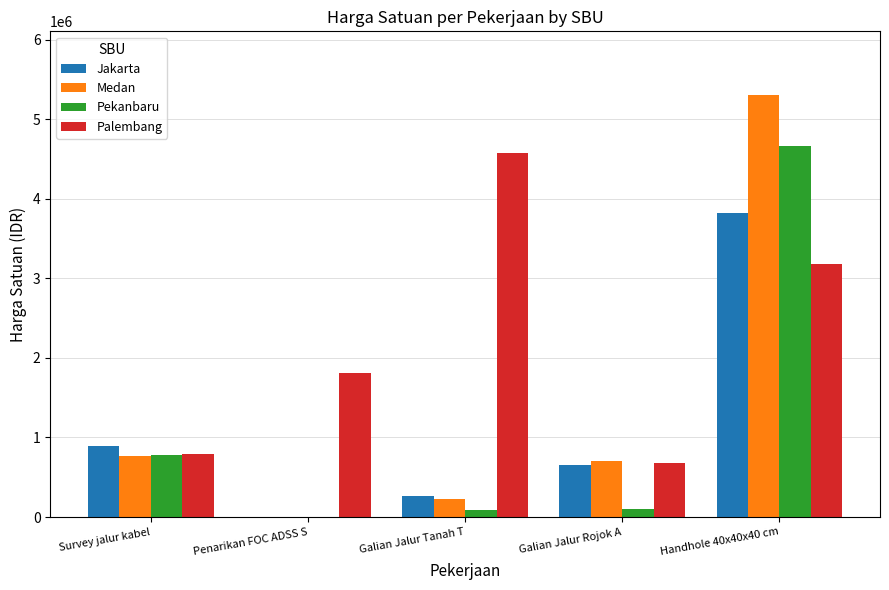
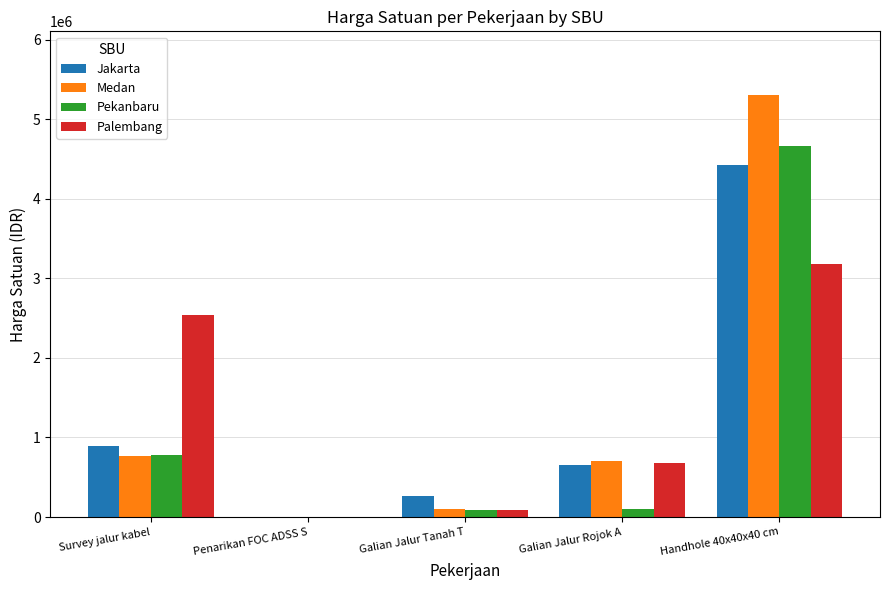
Palembang, Survey jalur kabel: 800000 -> 2500000
Palembang, Penarikan FOC ADSS S: 1800000 -> 0
Medan, Galian Jalur Tanah T: 200000 -> 100000
Palembang, Galian Jalur Tanah T: 4600000 -> 100000
Jakarta, Handhole 40x40x40 cm: 3800000 -> 4400000
